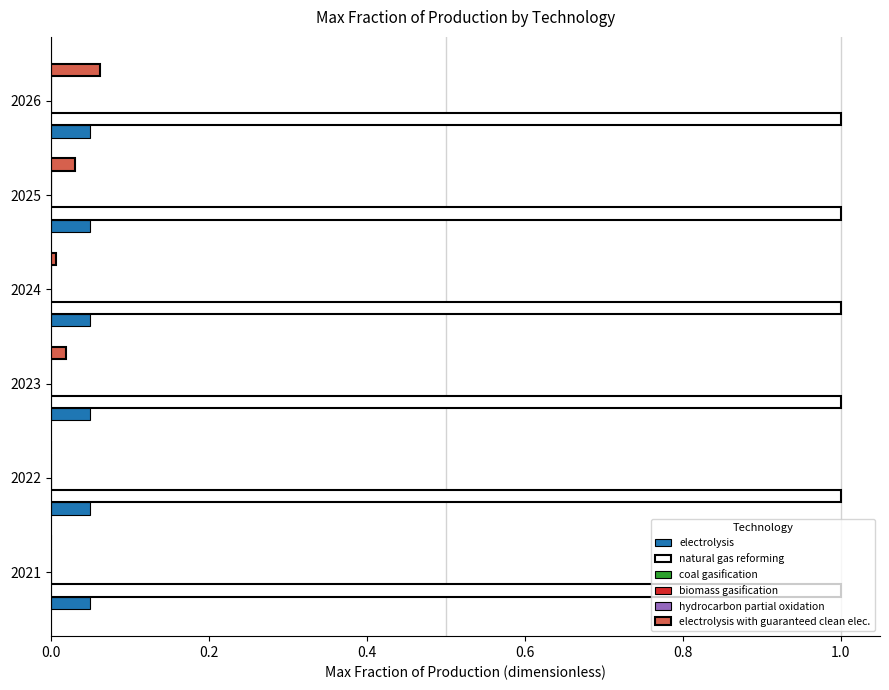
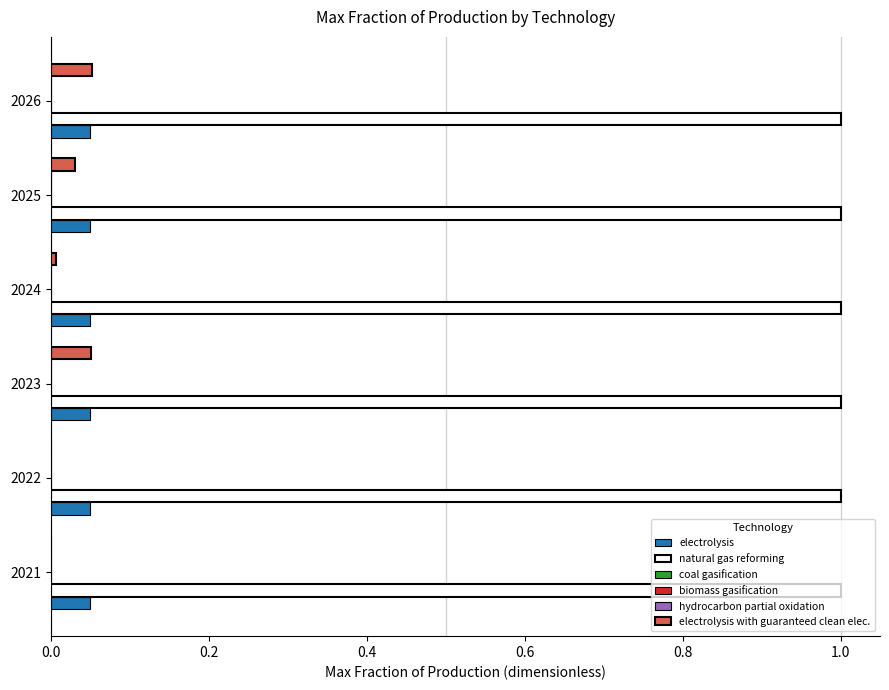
electrolysis with guaranteed clean elec., 2026: 0.06 -> 0.05
electrolysis with guaranteed clean elec., 2023: 0.02 -> 0.05
